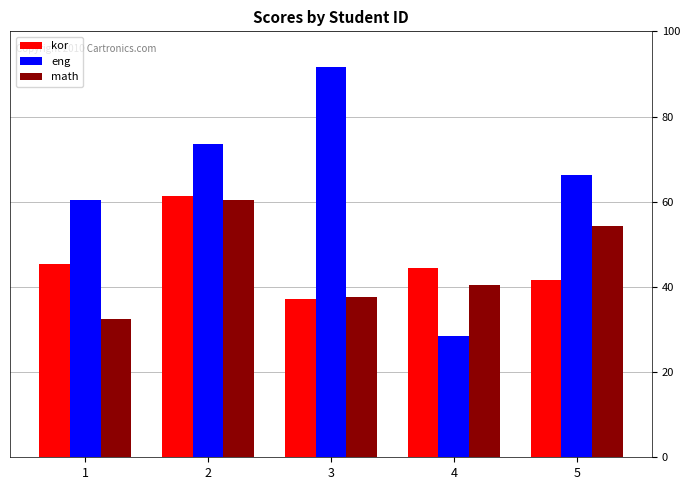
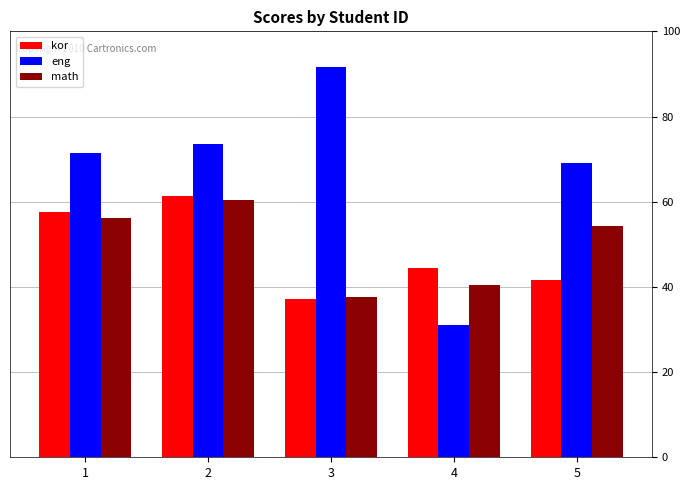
kor, 1: 45 -> 58
eng, 1: 60 -> 71
math, 1: 32 -> 56
eng, 4: 29 -> 31
eng, 5: 66 -> 69
